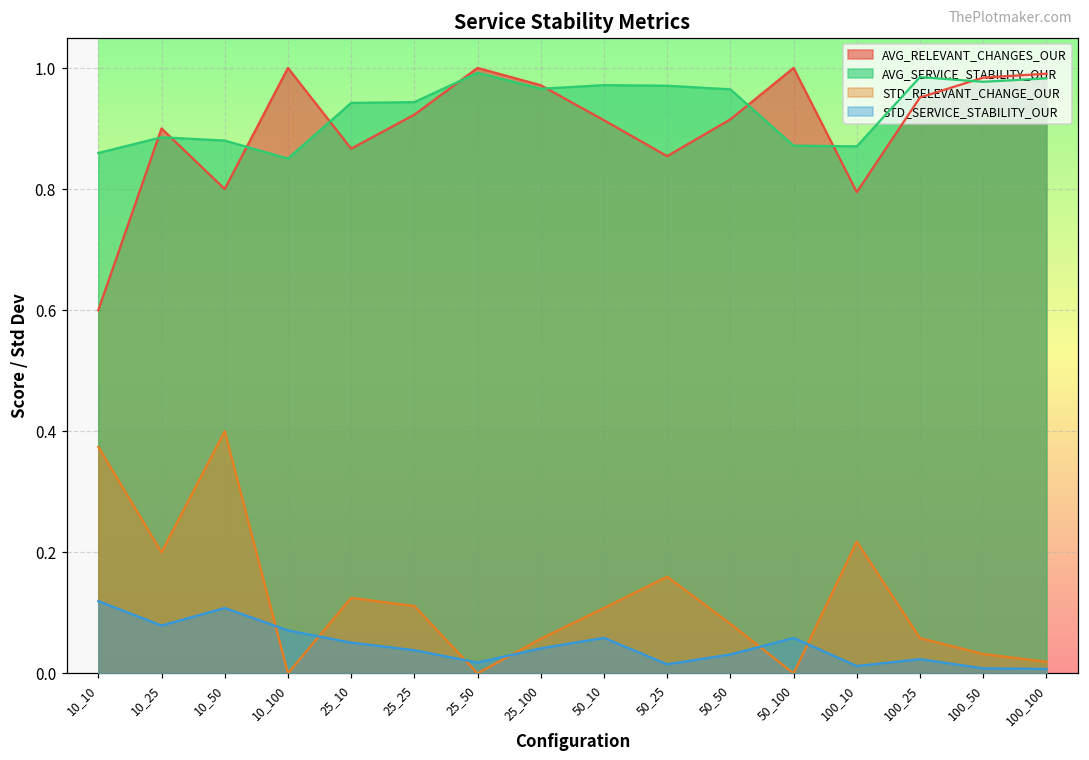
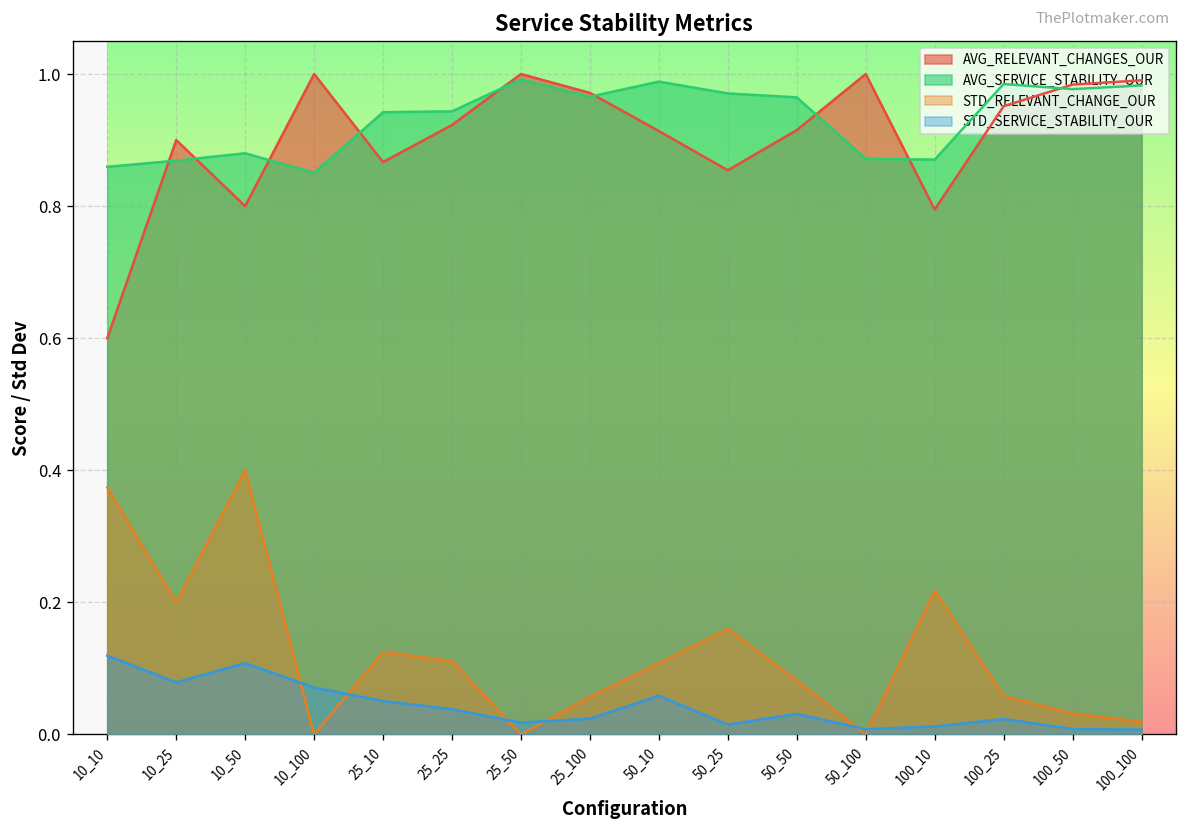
AVG_SERVICE_STABILITY_OUR, 10_25: 0.89 -> 0.87
STD_SERVICE_STABILITY_OUR, 25_100: 0.04 -> 0.02
AVG_SERVICE_STABILITY_OUR, 50_10: 0.97 -> 0.99
STD_SERVICE_STABILITY_OUR, 50_100: 0.06 -> 0.01
